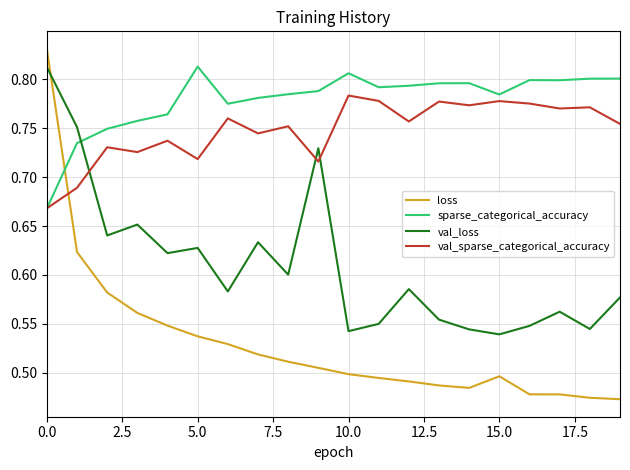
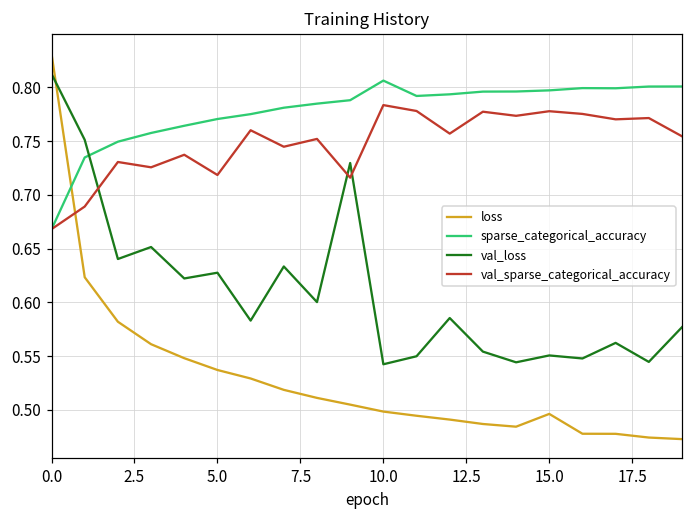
sparse_categorical_accuracy, 5.0: 0.81 -> 0.77
sparse_categorical_accuracy, 15.0: 0.78 -> 0.80
val_loss, 15.0: 0.54 -> 0.55
